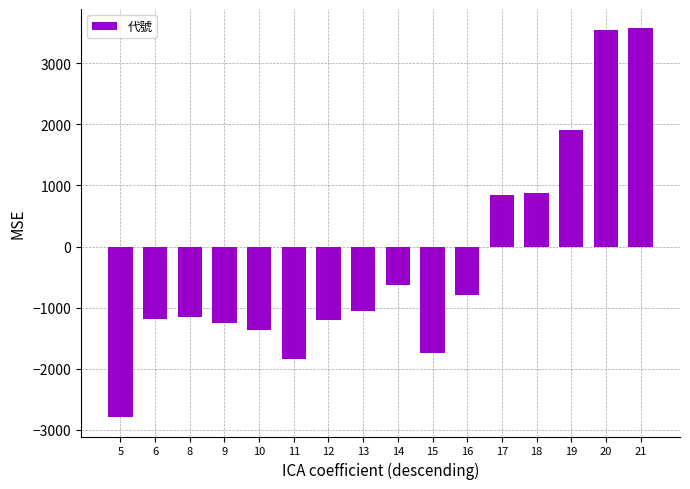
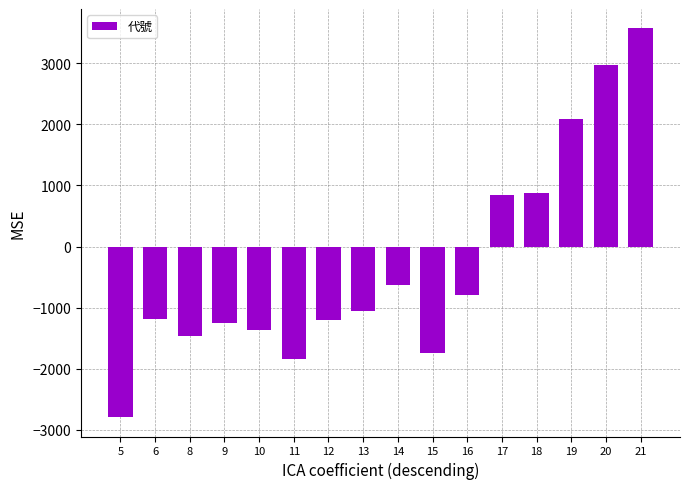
8: -1100 -> -1500
19: 1900 -> 2100
20: 3500 -> 3000
